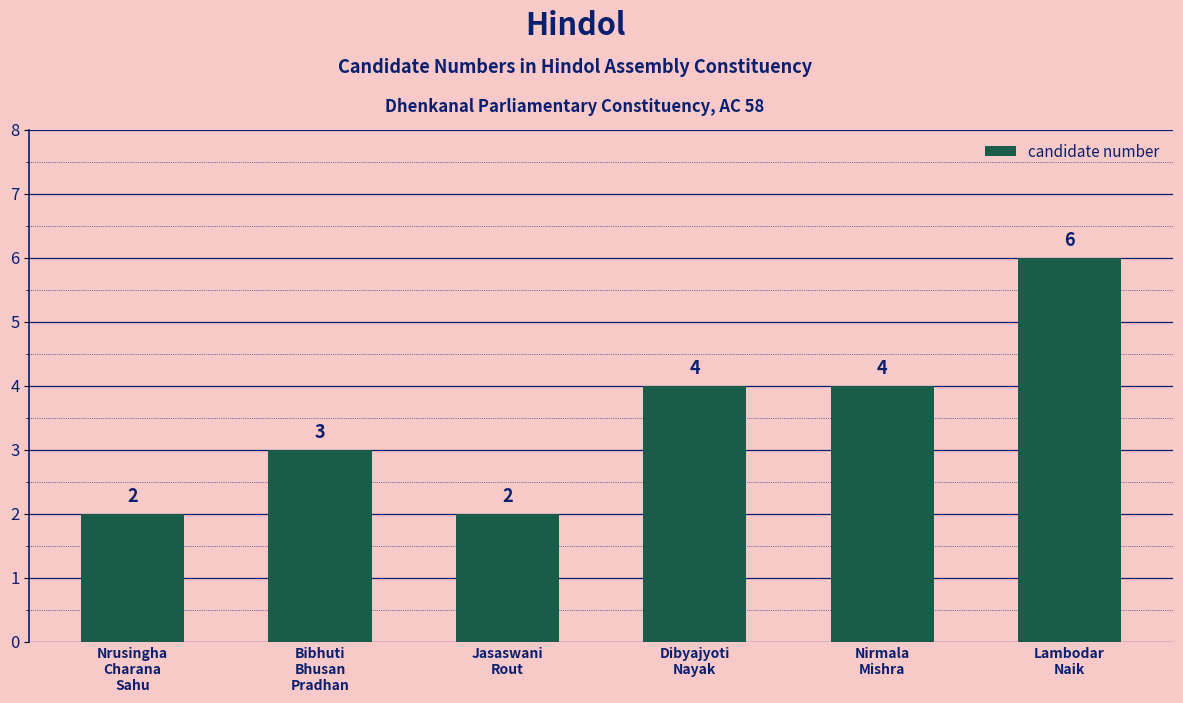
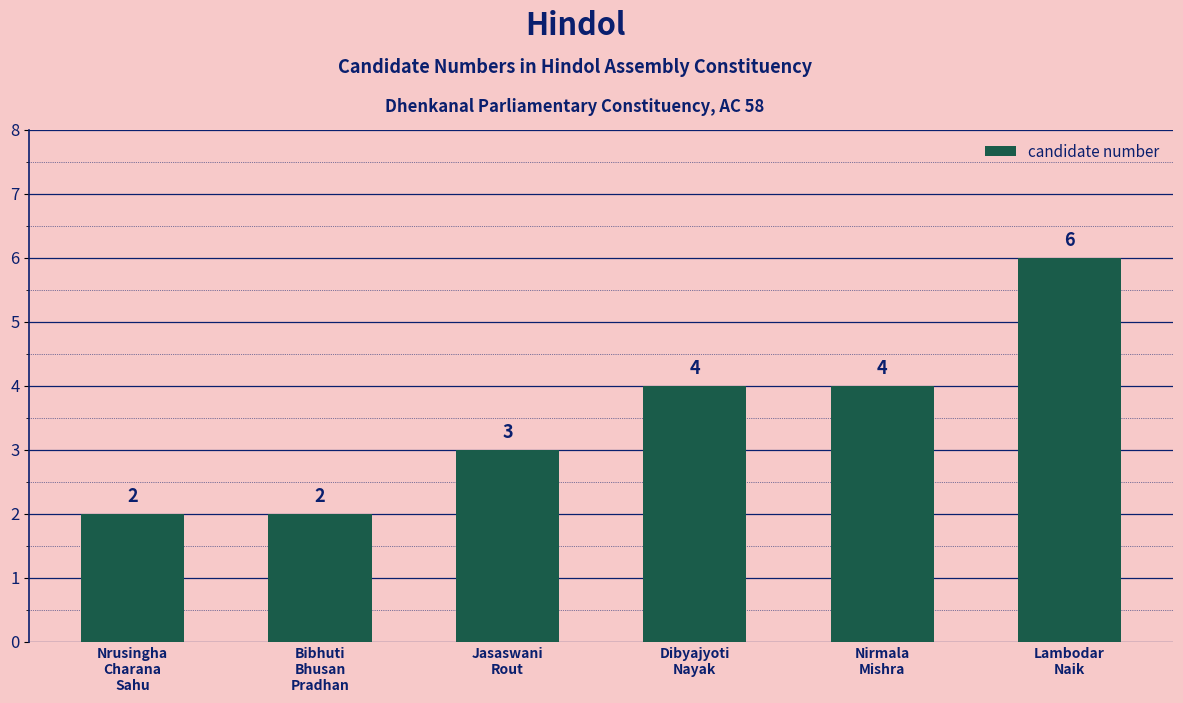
Bibhuti Bhusan Pradhan: 3 -> 2
Jasaswani Rout: 2 -> 3
